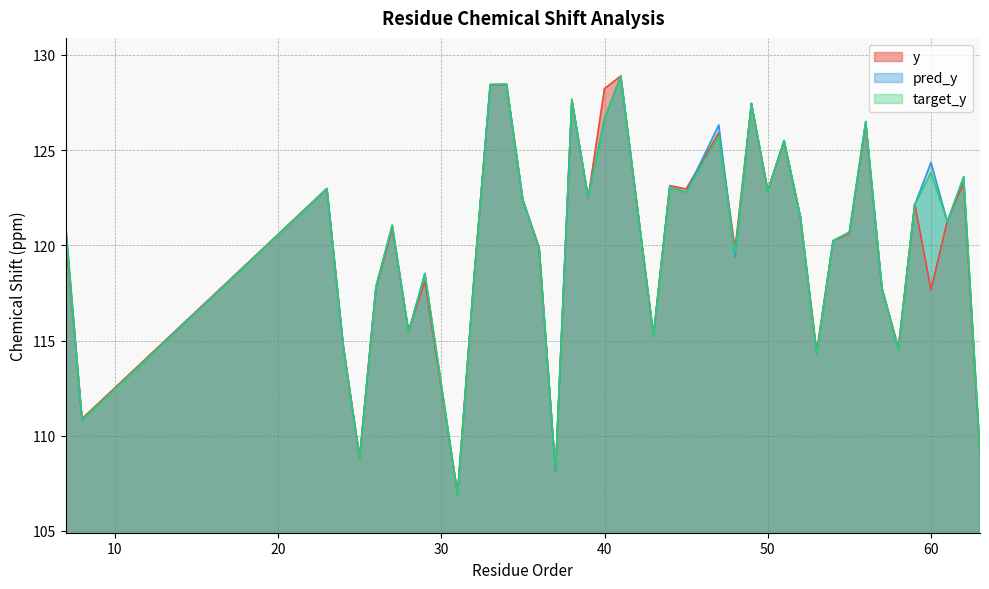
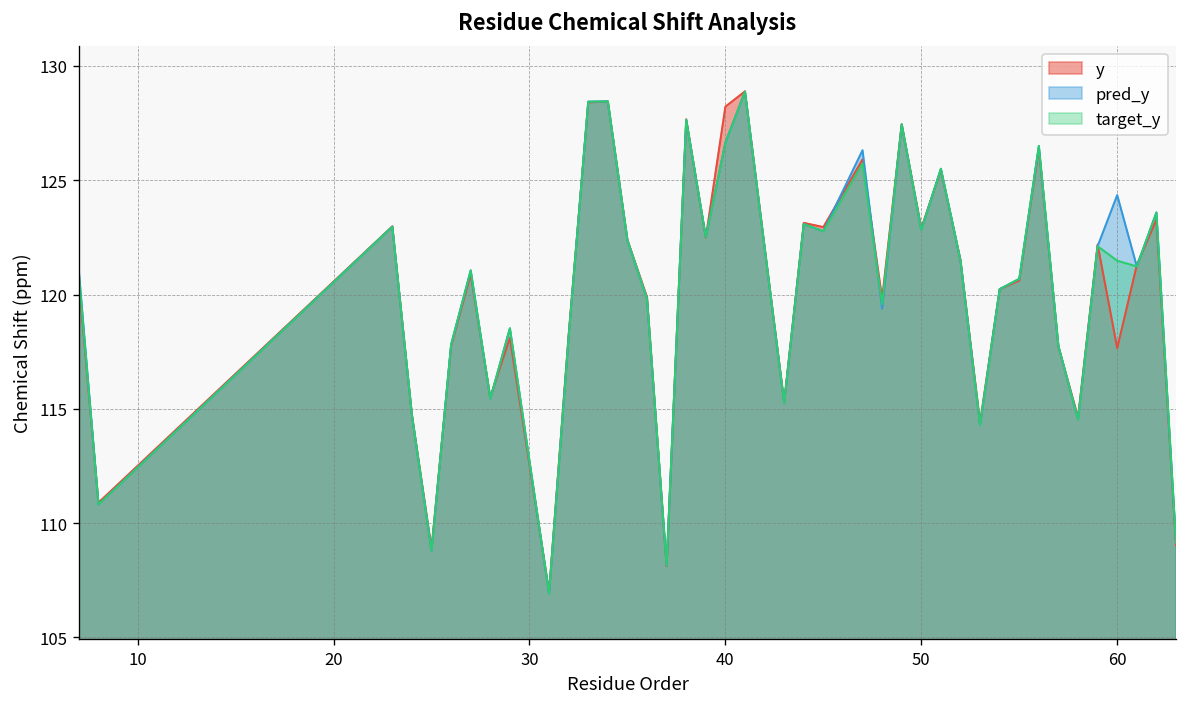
target_y, 60: 123.8 -> 121.5
